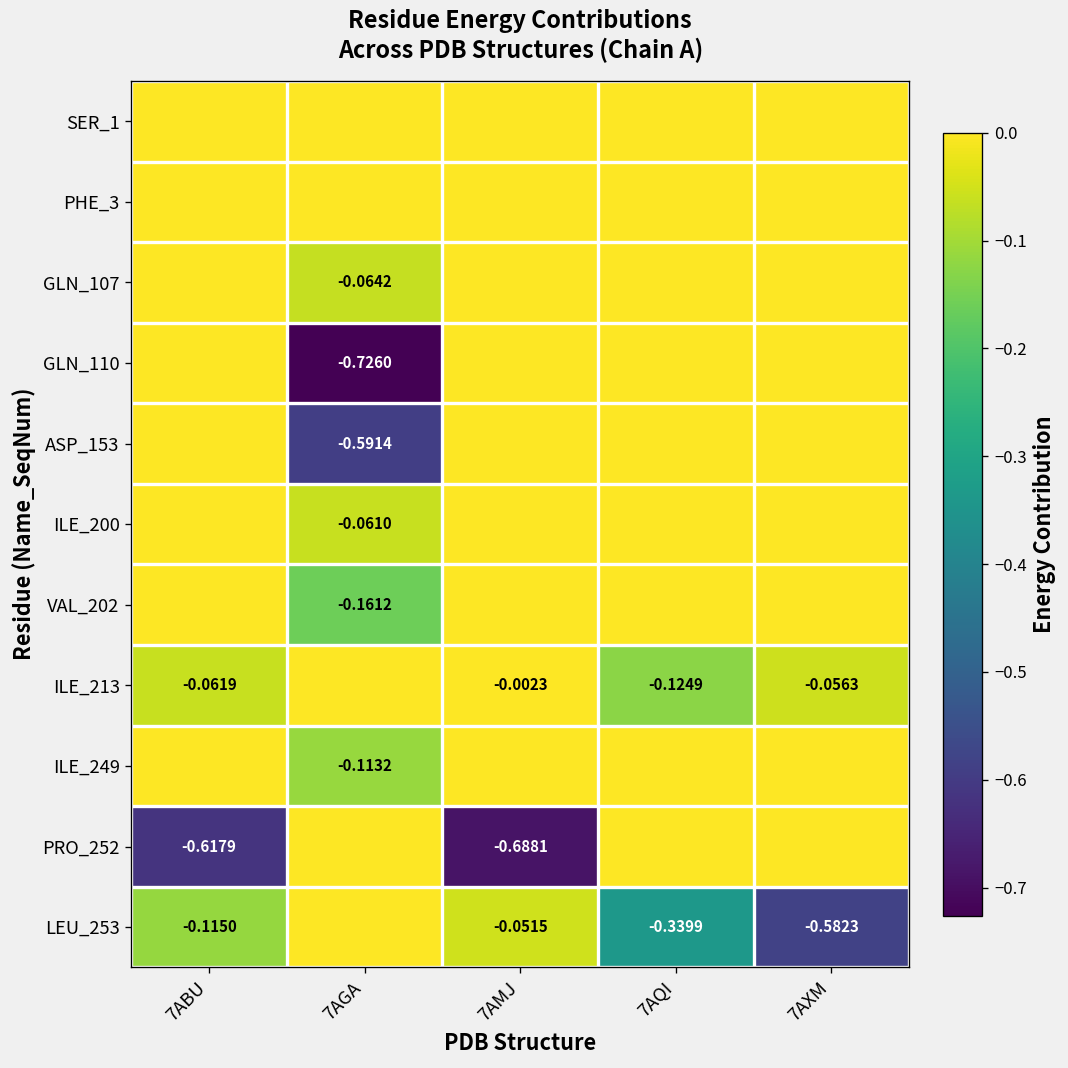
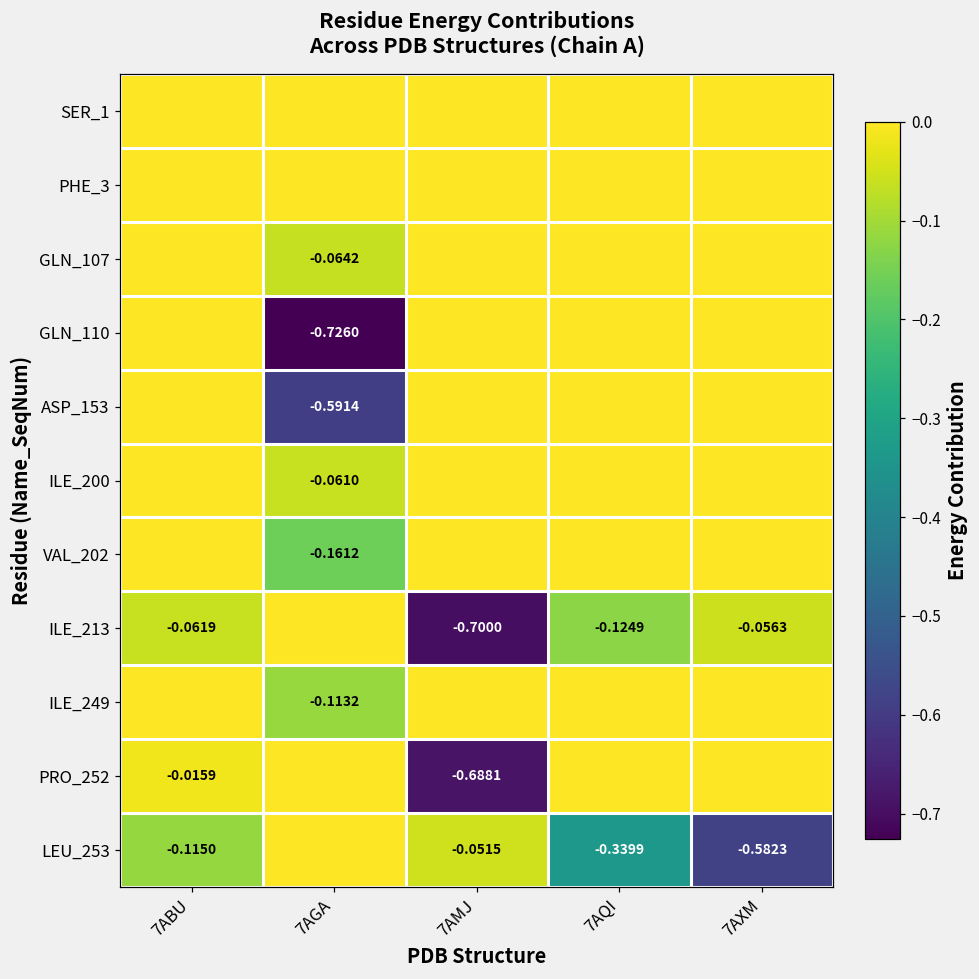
ILE_213, 7AMJ: -0.0023 -> -0.7000
PRO_252, 7ABU: -0.6179 -> -0.0159
